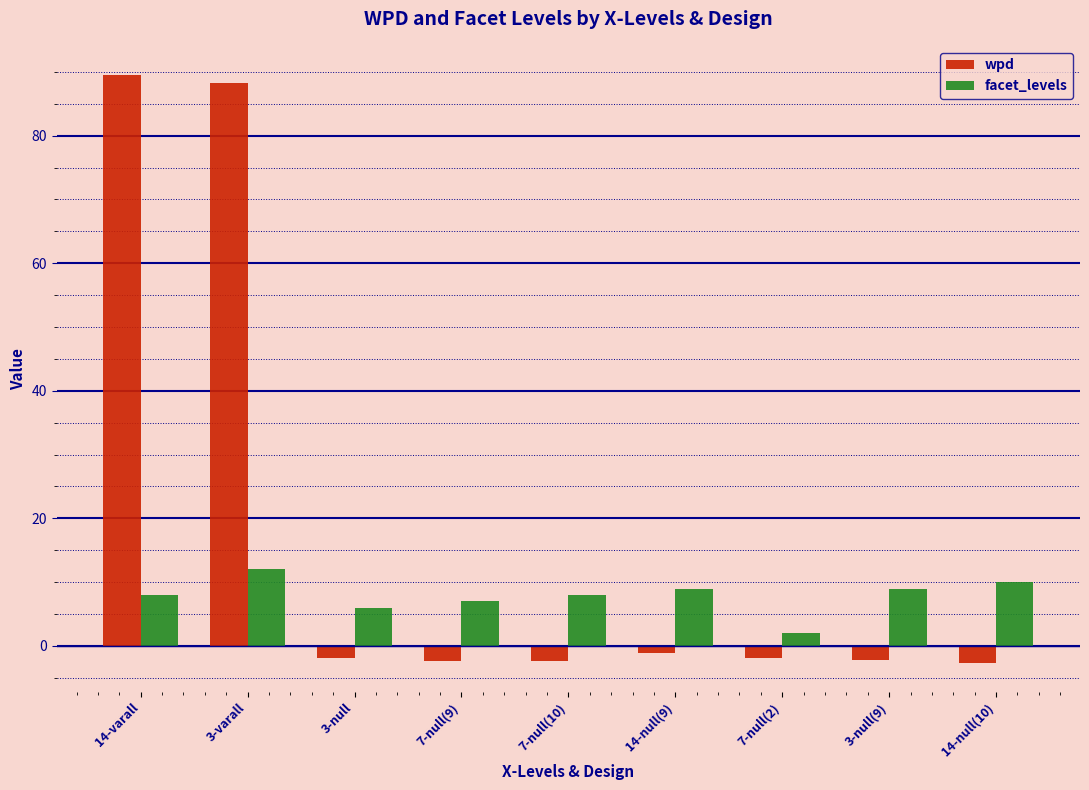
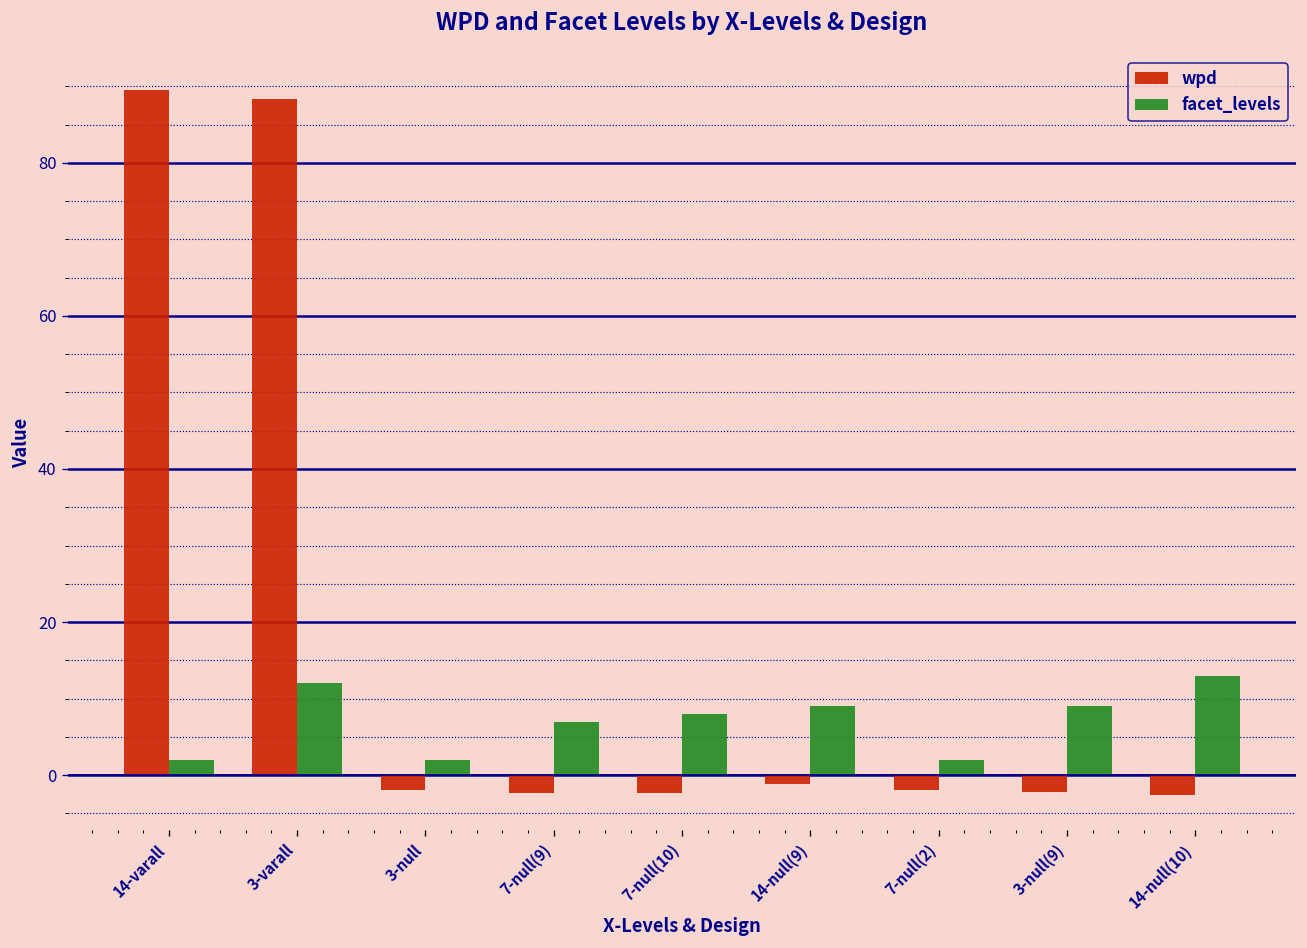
facet_levels, 14-varall: 8 -> 2
facet_levels, 3-null: 6 -> 2
facet_levels, 14-null(10): 10 -> 13
